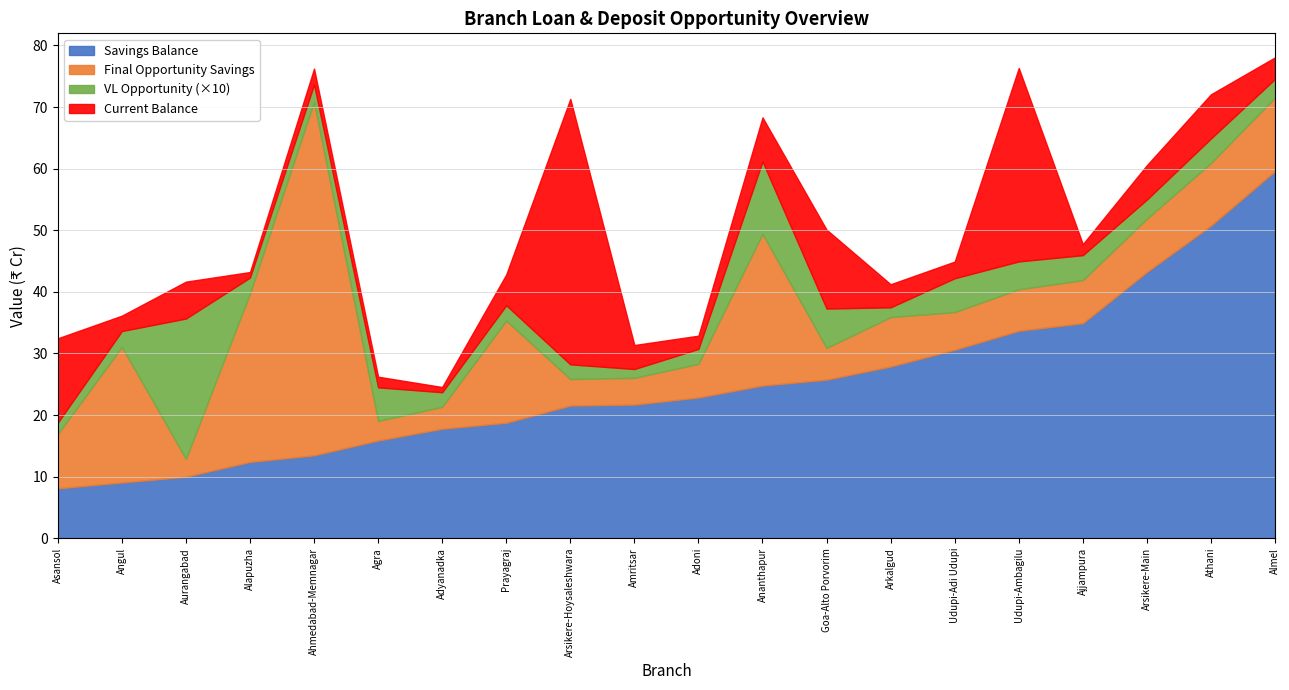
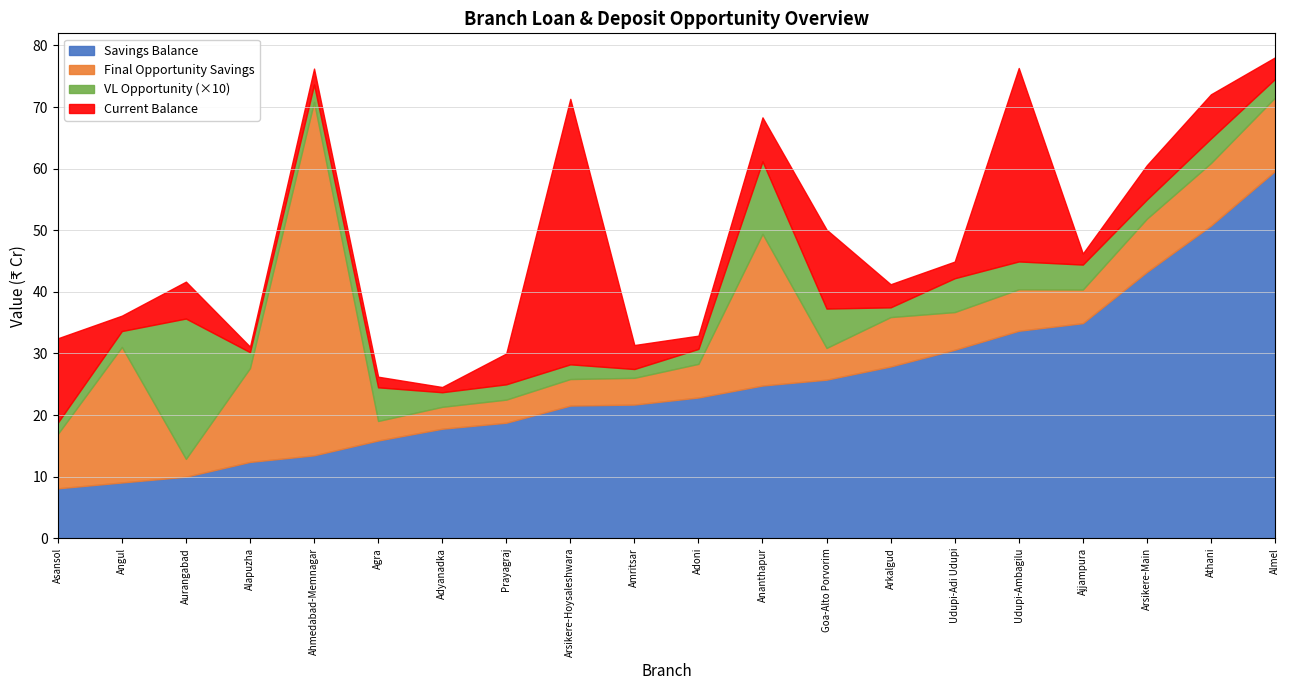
Final Opportunity Savings, Alapuzha: 27 -> 15
Final Opportunity Savings, Prayagraj: 17 -> 4
Final Opportunity Savings, Ajjampura: 7 -> 5
